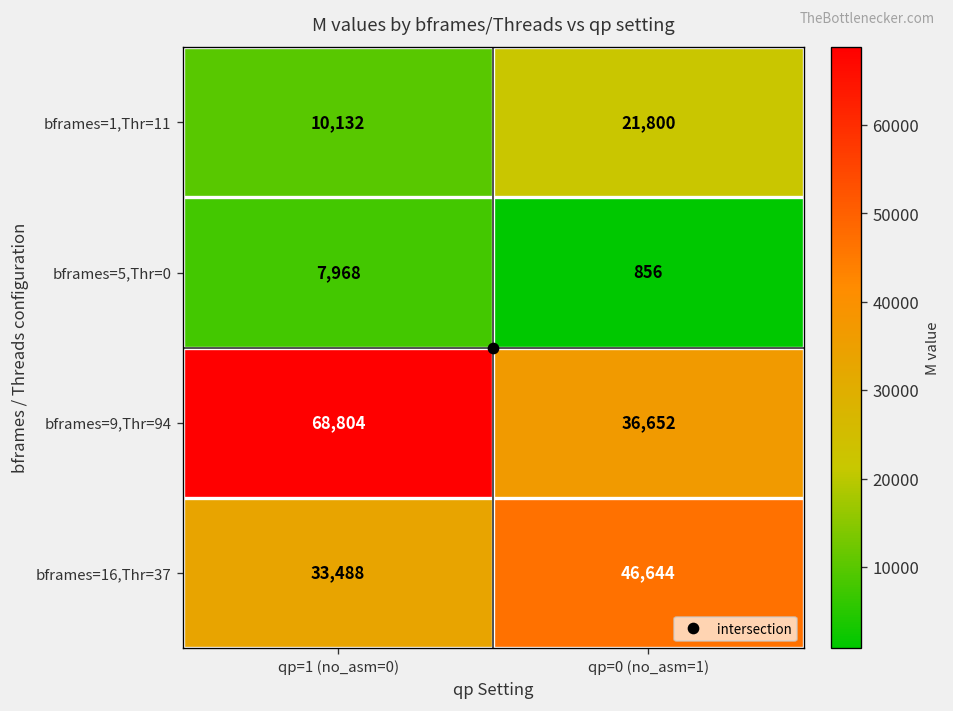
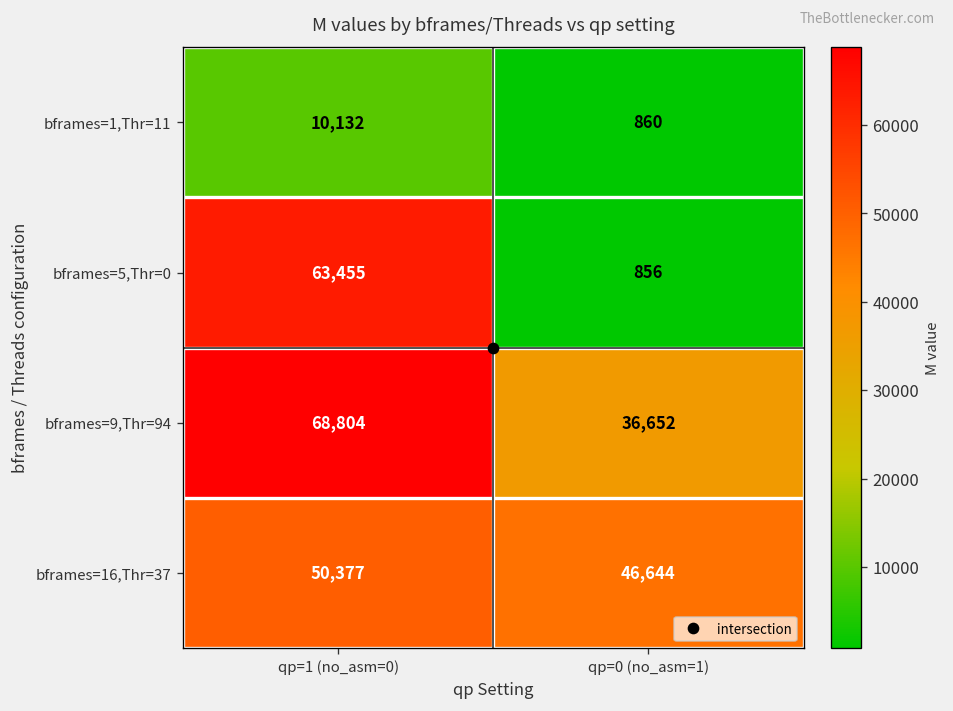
bframes=1,Thr=11, qp=0 (no_asm=1): 21,800 -> 860
bframes=5,Thr=0, qp=1 (no_asm=0): 7,968 -> 63,455
bframes=16,Thr=37, qp=1 (no_asm=0): 33,488 -> 50,377
